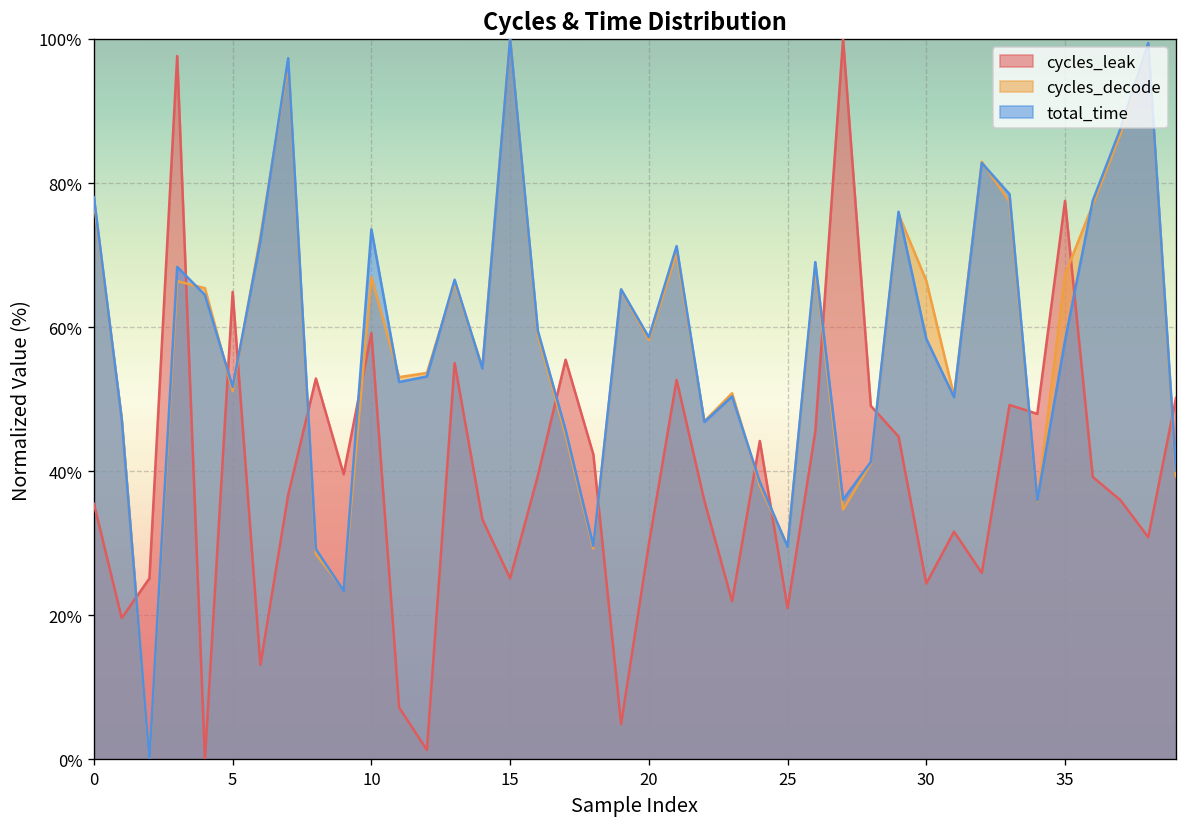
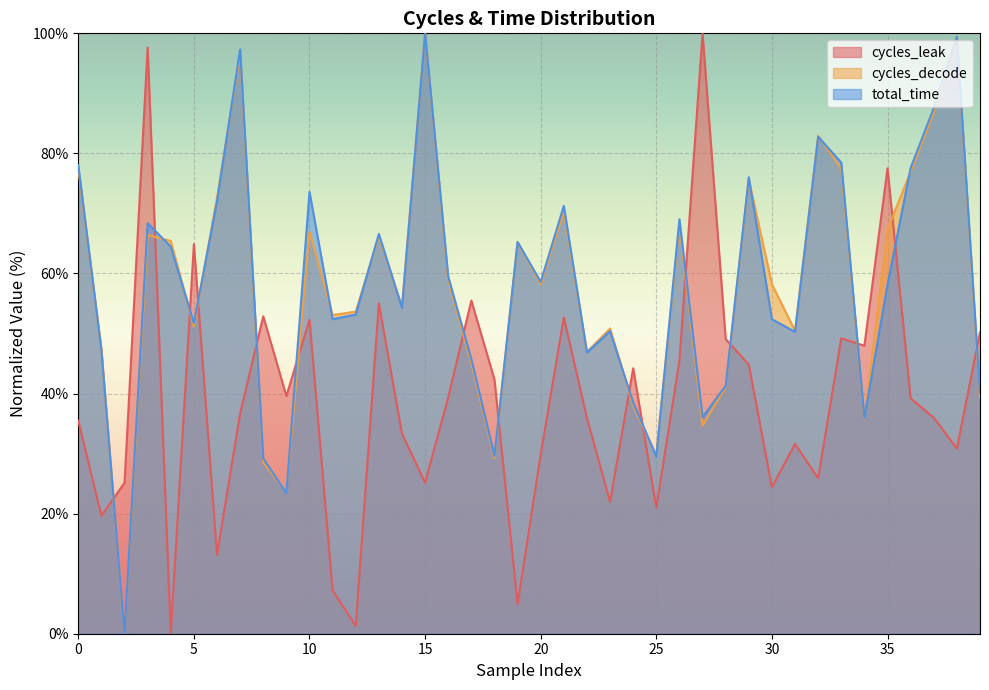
cycles_leak, 10: 59% -> 52%
cycles_decode, 30: 66% -> 58%
total_time, 30: 58% -> 52%
